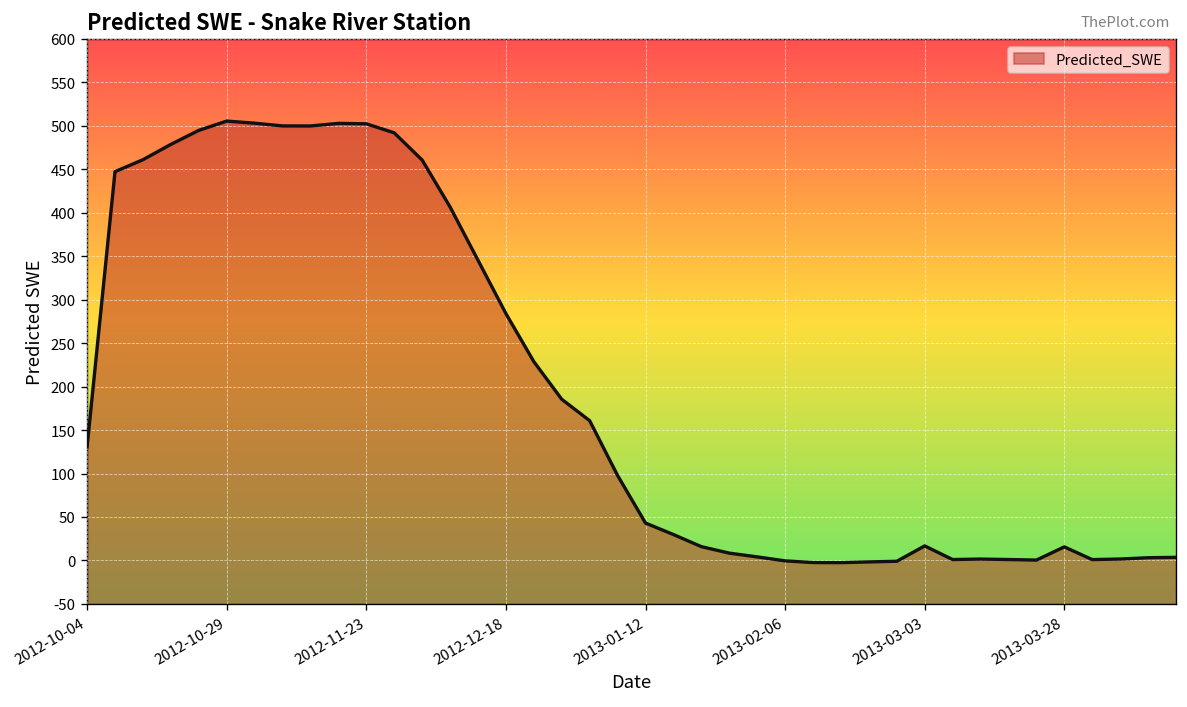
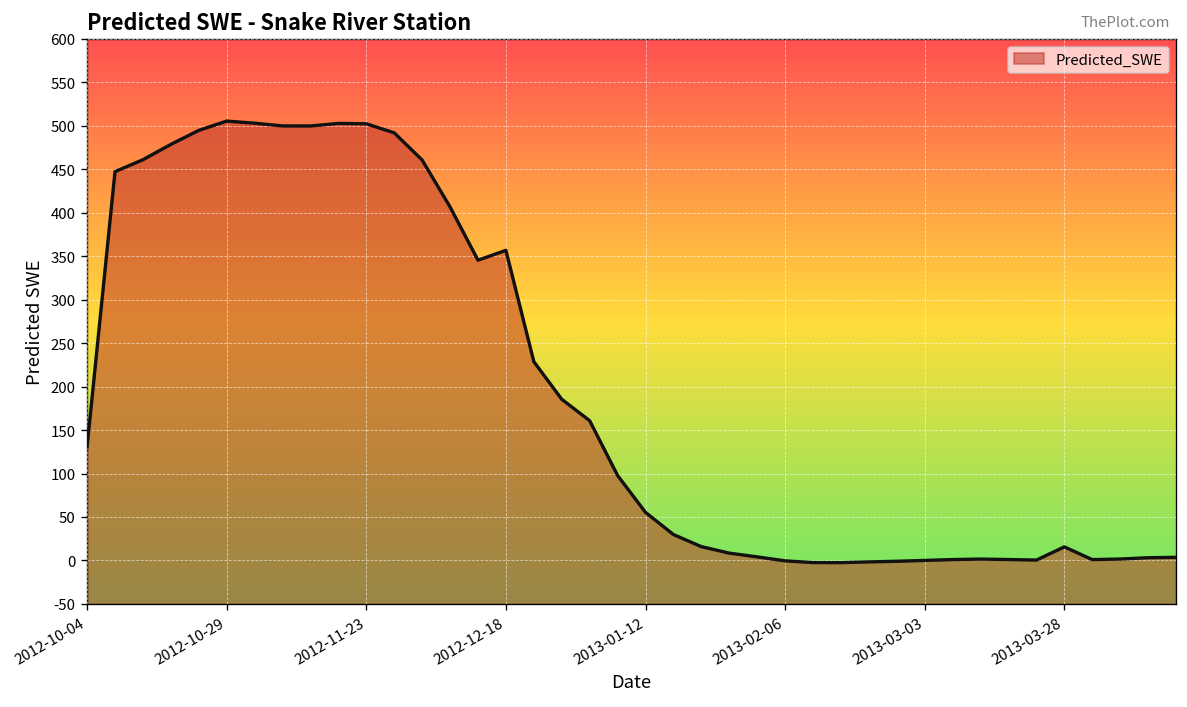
2012-12-18: 280 -> 360
2013-01-12: 40 -> 60
2013-03-03: 20 -> 0
